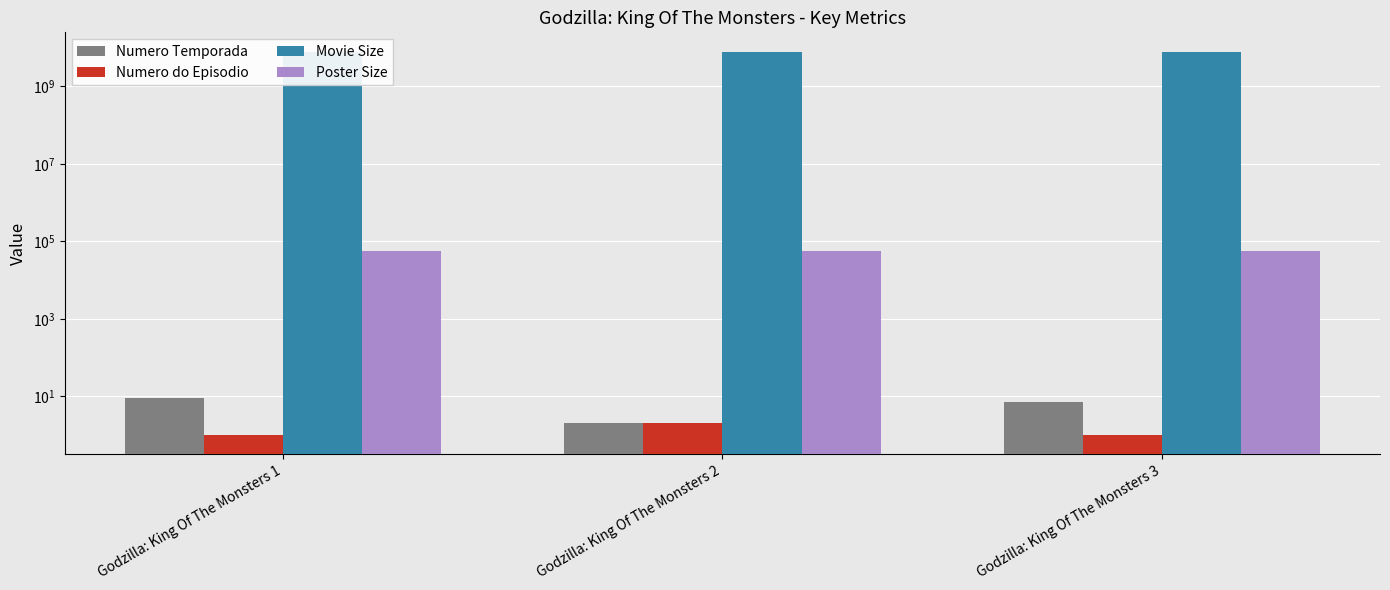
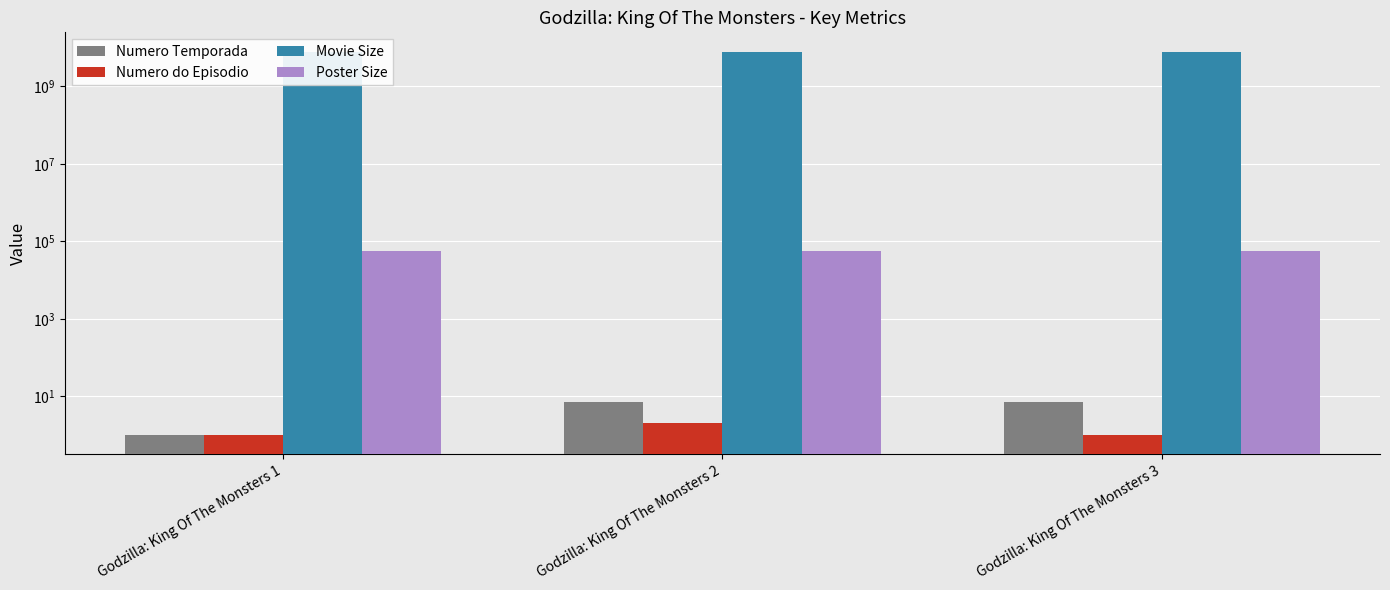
Numero Temporada, Godzilla: King Of The Monsters 1: 9 -> 1
Numero Temporada, Godzilla: King Of The Monsters 2: 2 -> 7
